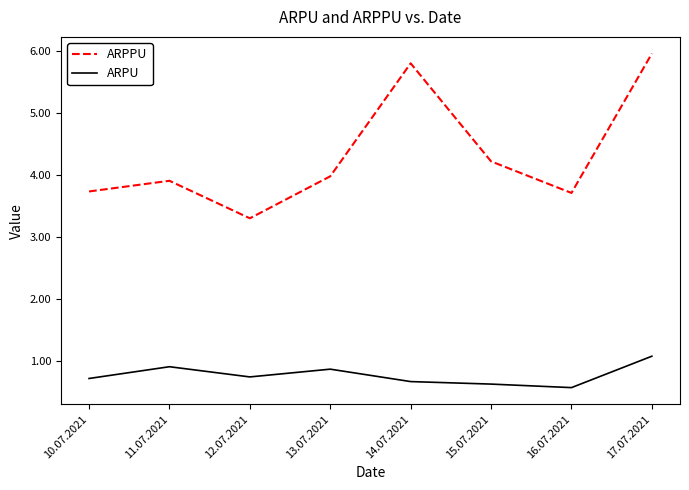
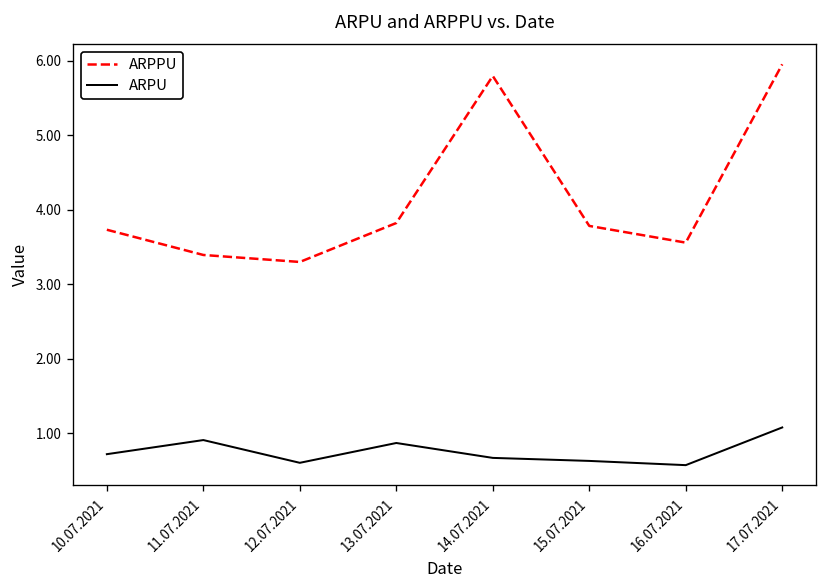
ARPPU, 11.07.2021: 3.9 -> 3.4
ARPU, 12.07.2021: 0.7 -> 0.6
ARPPU, 13.07.2021: 4.0 -> 3.8
ARPPU, 15.07.2021: 4.2 -> 3.8
ARPPU, 16.07.2021: 3.7 -> 3.6
